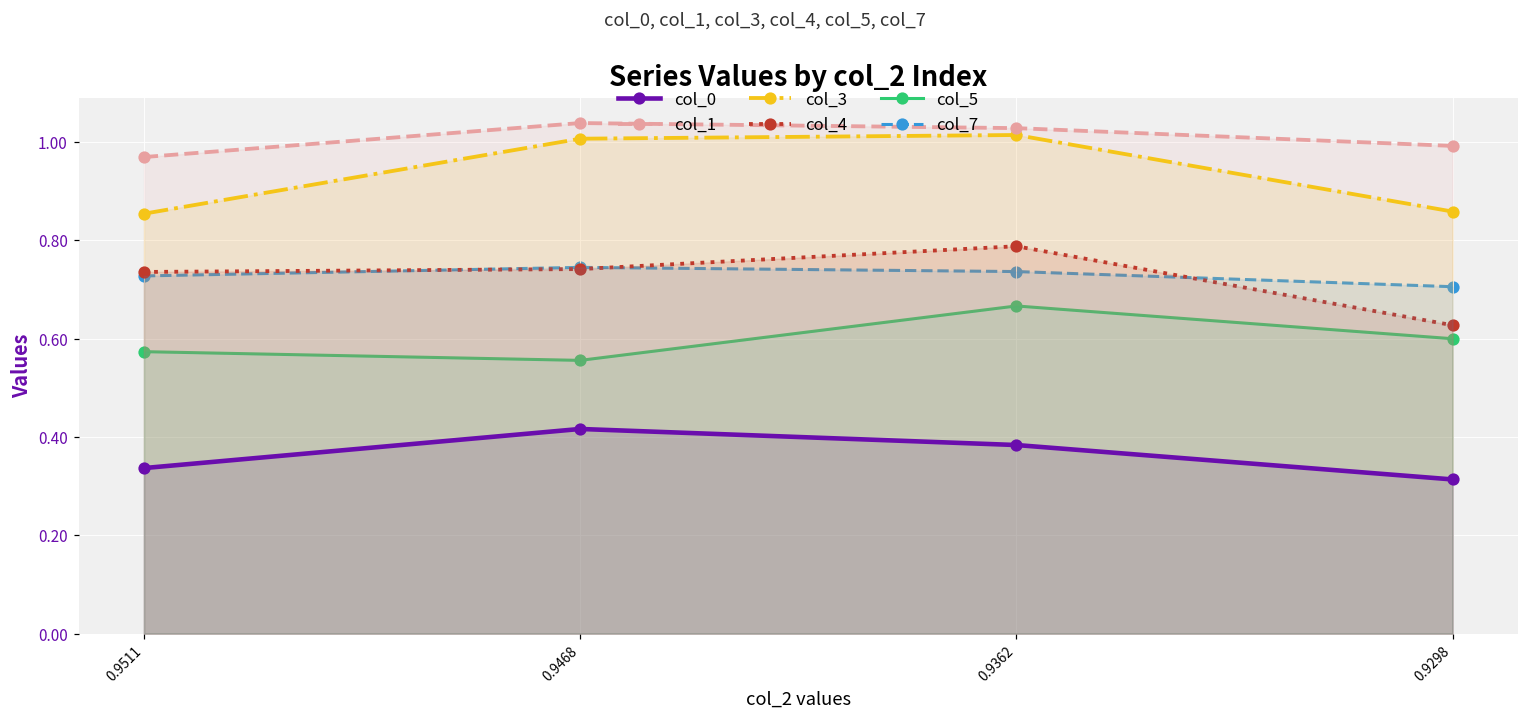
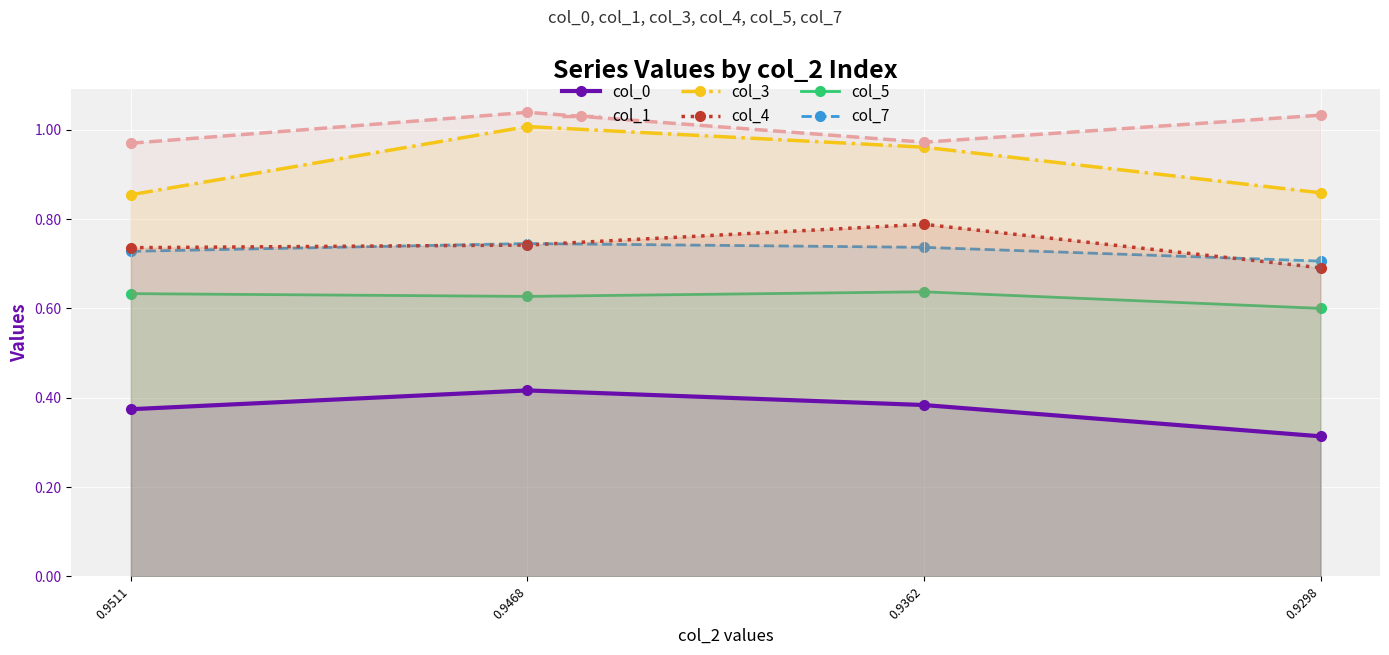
col_0, 0.9511: 0.34 -> 0.37
col_5, 0.9511: 0.57 -> 0.63
col_5, 0.9468: 0.56 -> 0.63
col_1, 0.9362: 1.03 -> 0.97
col_3, 0.9362: 1.01 -> 0.96
col_5, 0.9362: 0.67 -> 0.64
col_1, 0.9298: 0.99 -> 1.03
col_4, 0.9298: 0.63 -> 0.69
